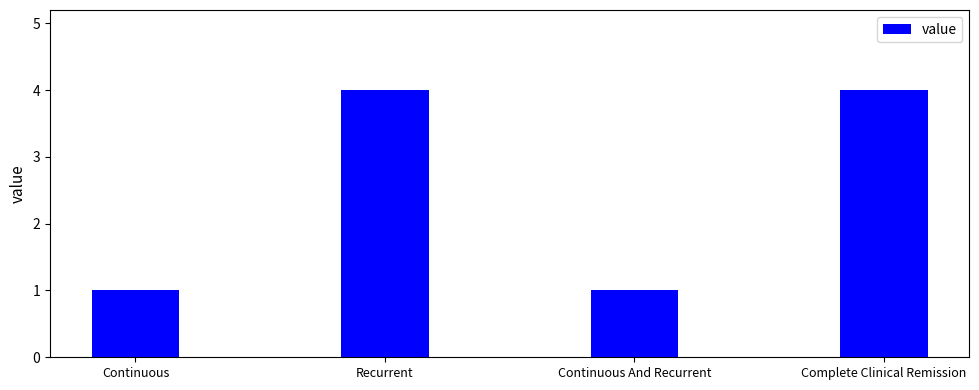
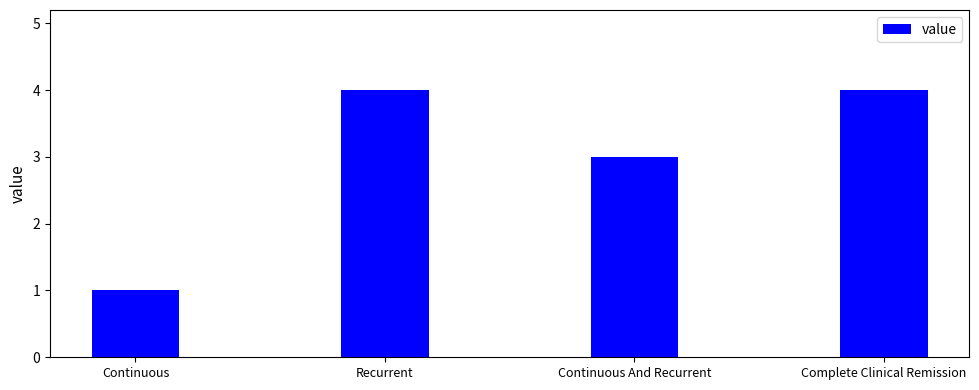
Continuous And Recurrent: 1 -> 3
